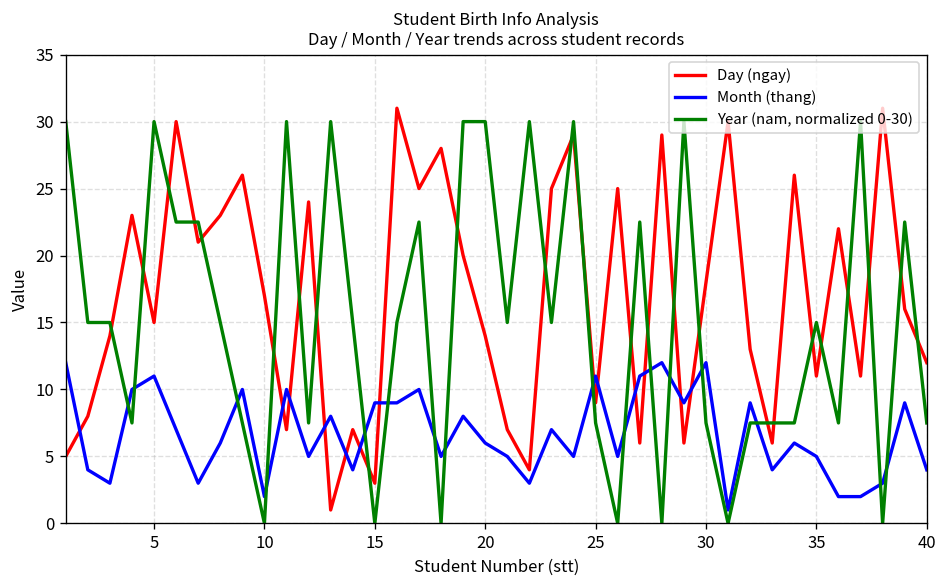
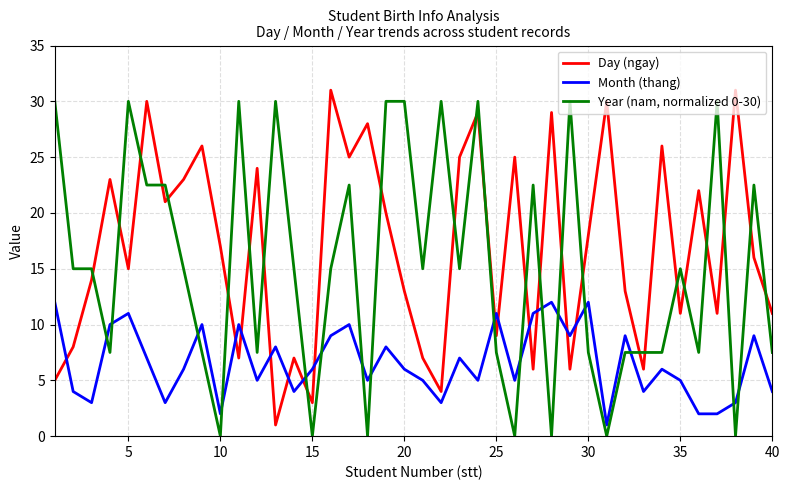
Month (thang), 15: 9 -> 6
Day (ngay), 20: 14 -> 13
Day (ngay), 40: 12 -> 11
